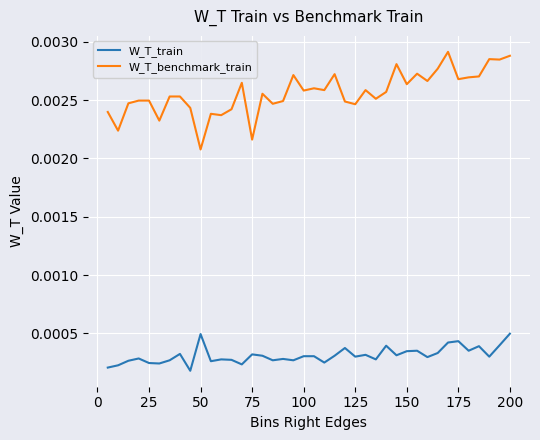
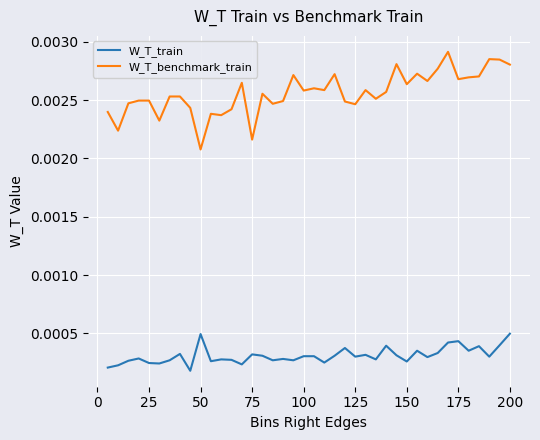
W_T_train, 150: 0.00035 -> 0.00026
W_T_benchmark_train, 200: 0.00288 -> 0.00280
